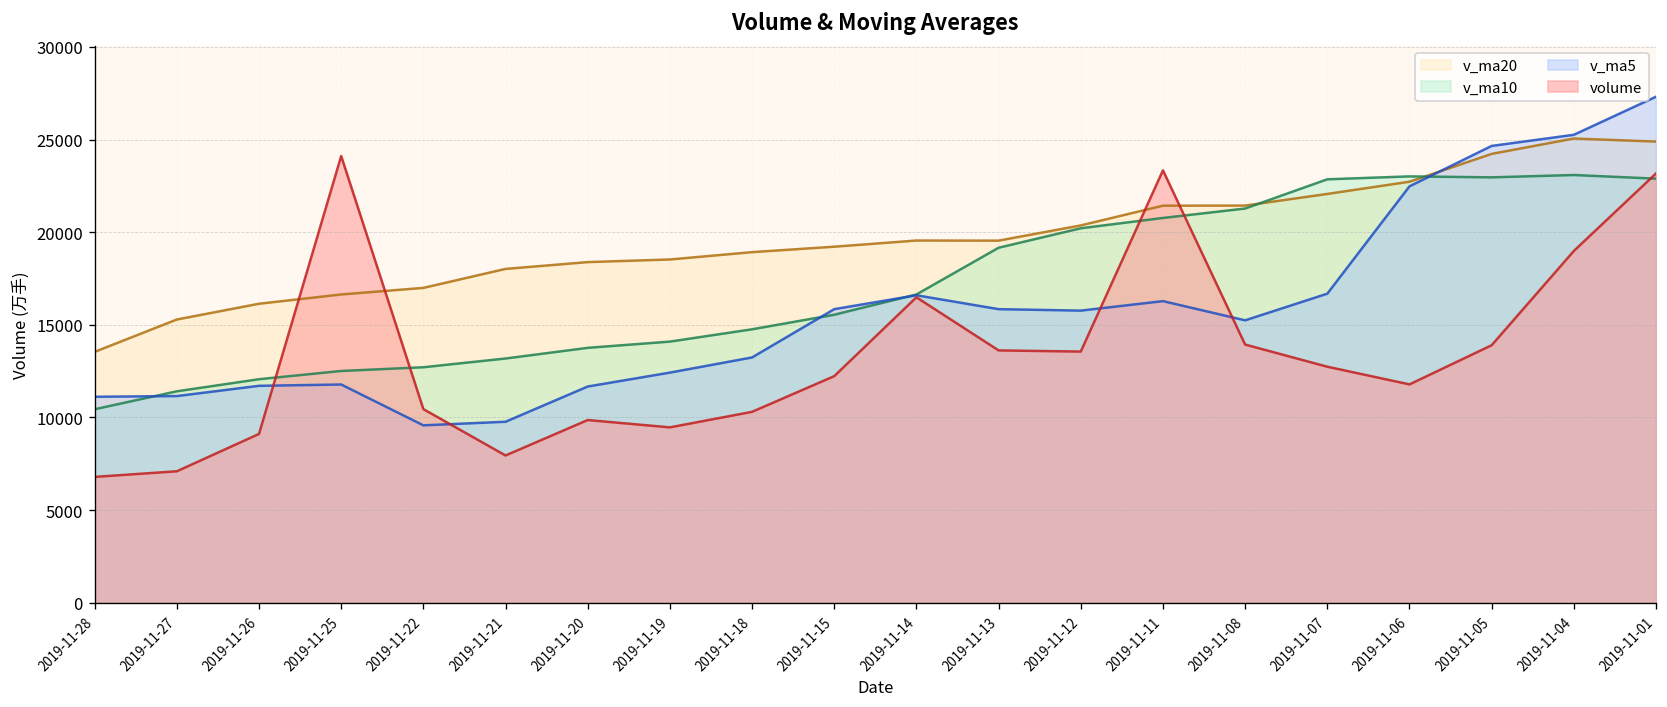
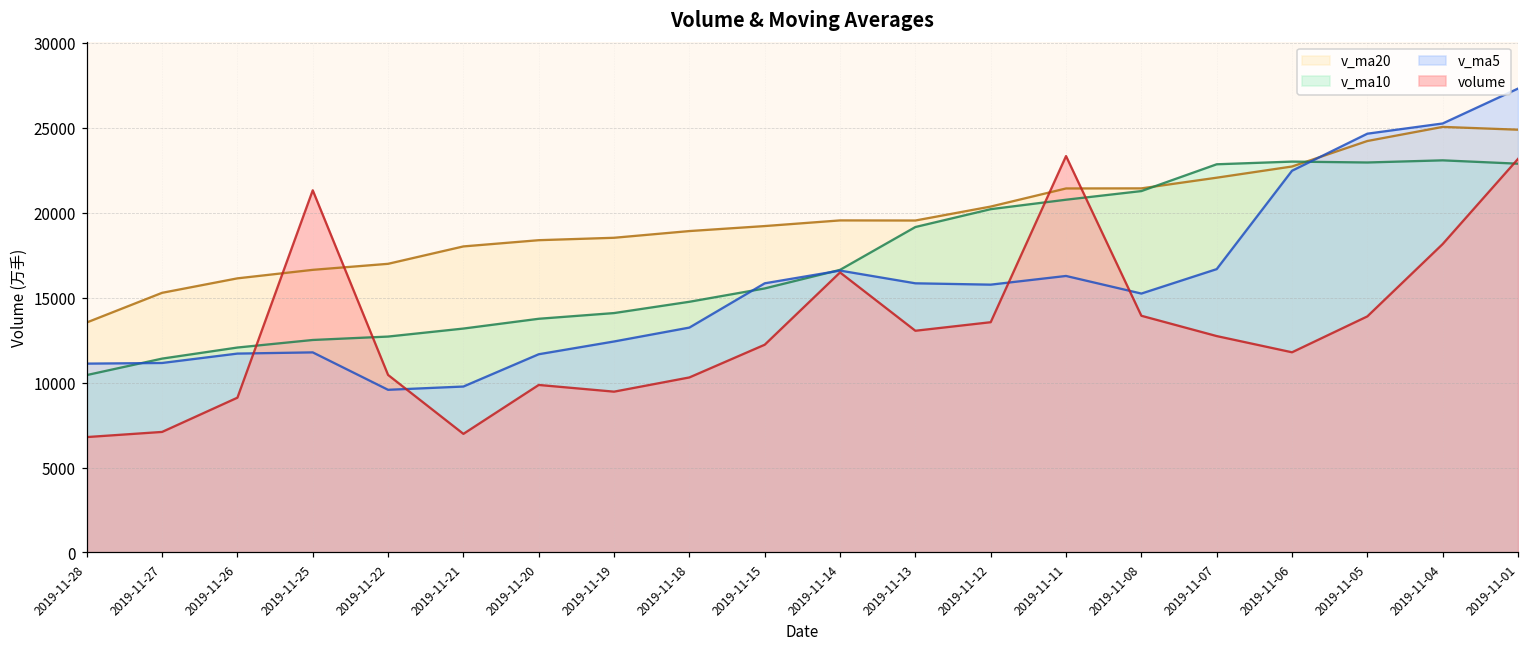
volume, 2019-11-25: 24100 -> 21300
volume, 2019-11-21: 8000 -> 7000
volume, 2019-11-13: 13600 -> 13100
volume, 2019-11-04: 19000 -> 18200
